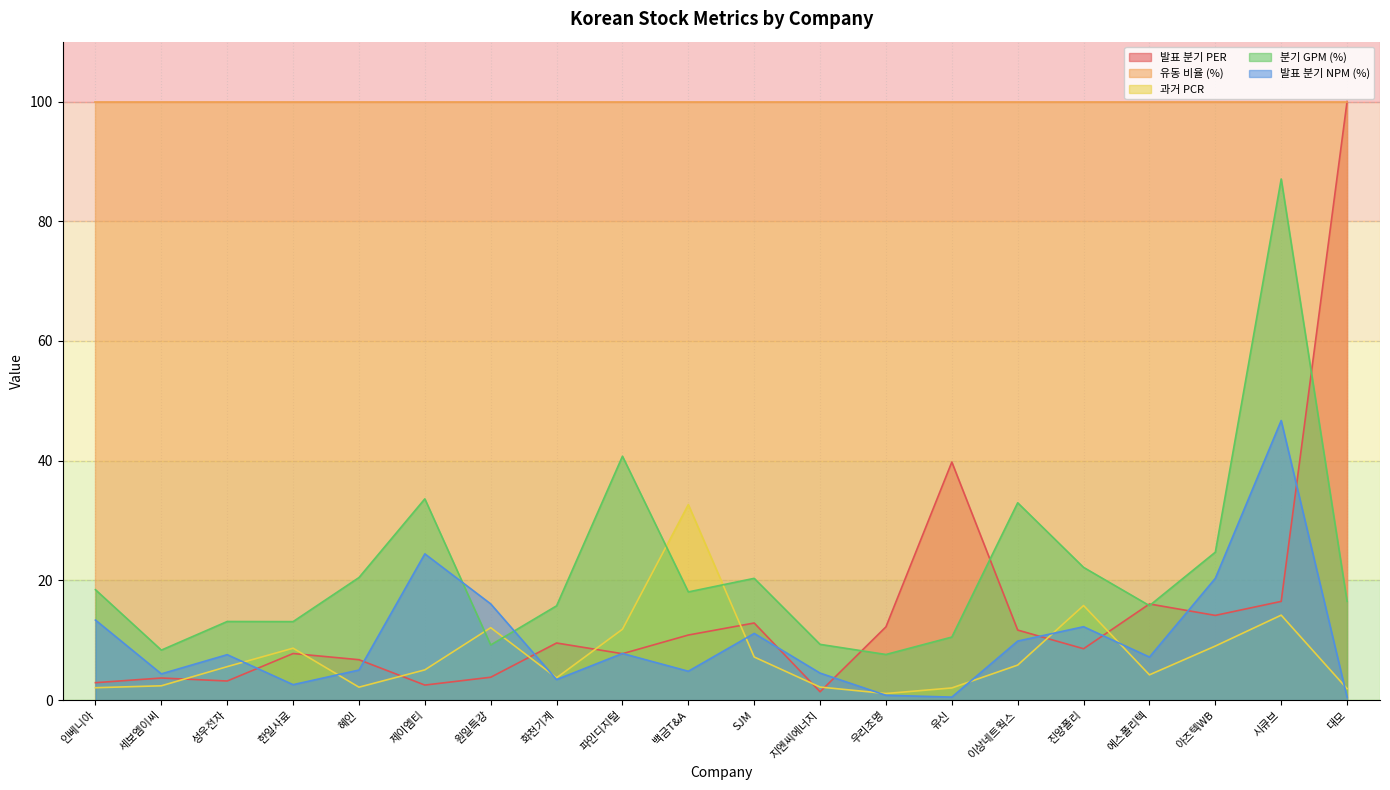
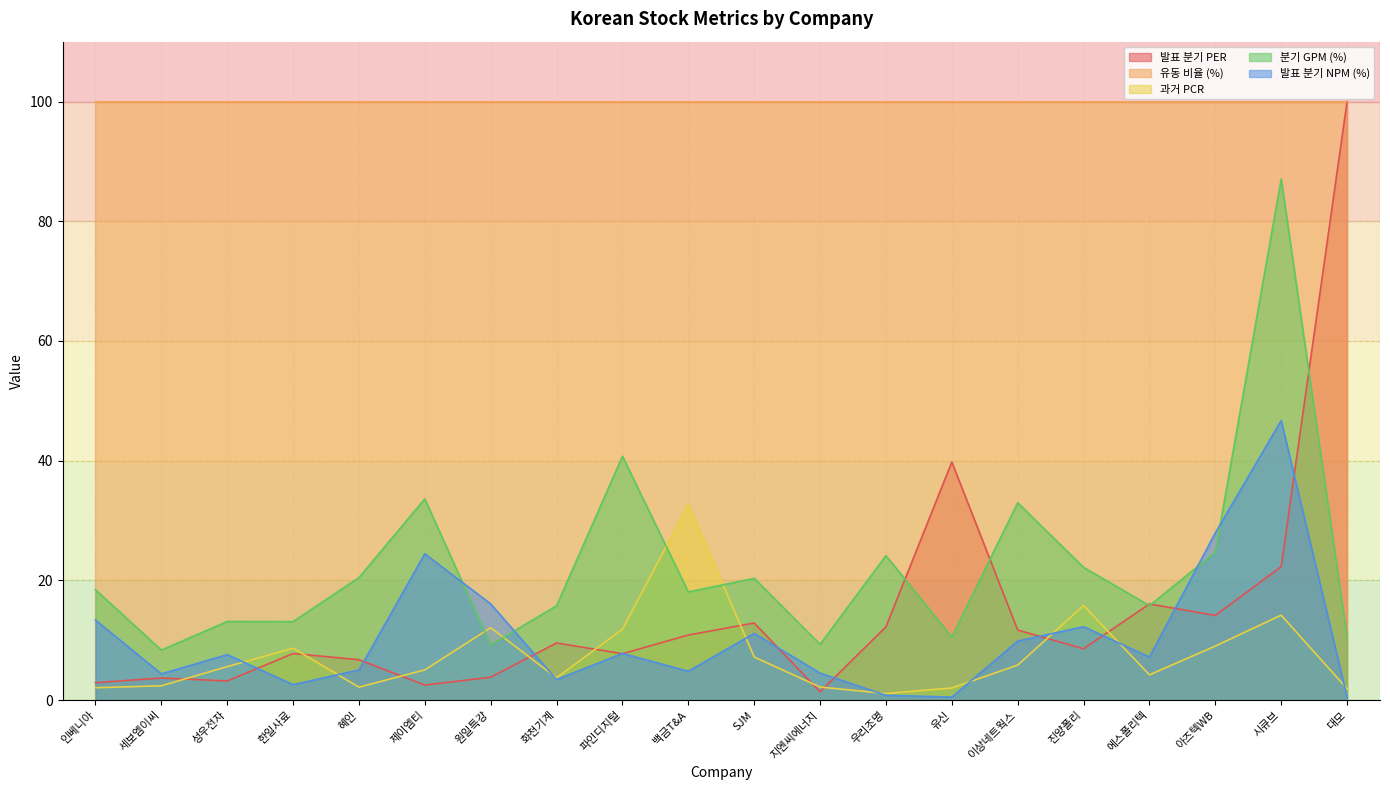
분기 GPM (%), 우리조명: 8 -> 24
발표 분기 NPM (%), 아즈텍WB: 20 -> 28
발표 분기 PER, 시큐브: 17 -> 22
분기 GPM (%), 대모: 17 -> 11
